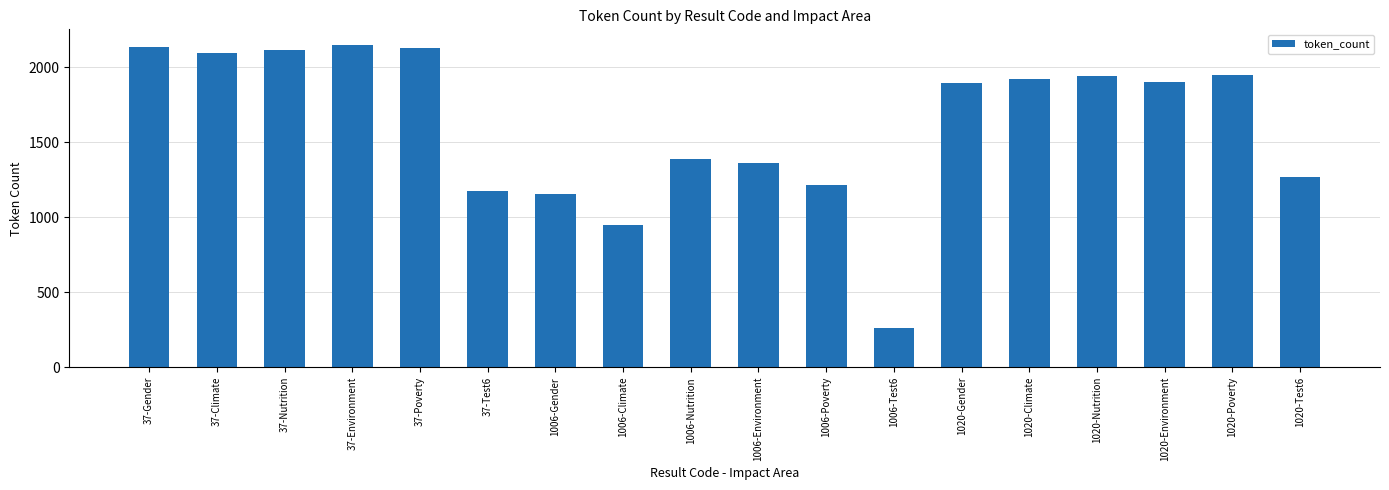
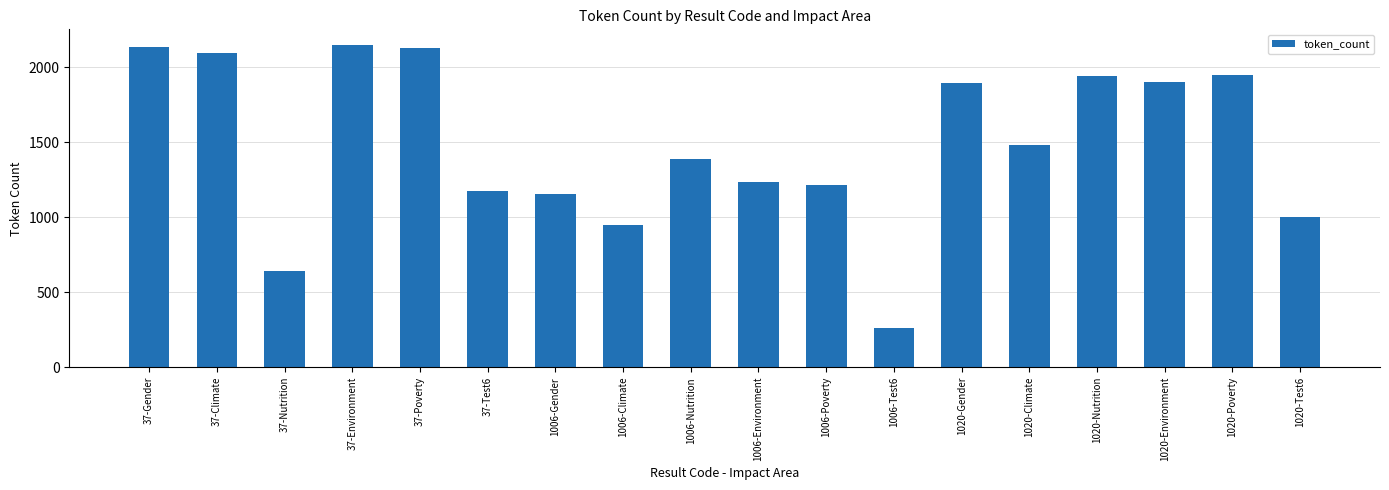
37-Nutrition: 2120 -> 640
1006-Environment: 1360 -> 1230
1020-Climate: 1920 -> 1480
1020-Test6: 1270 -> 1000
